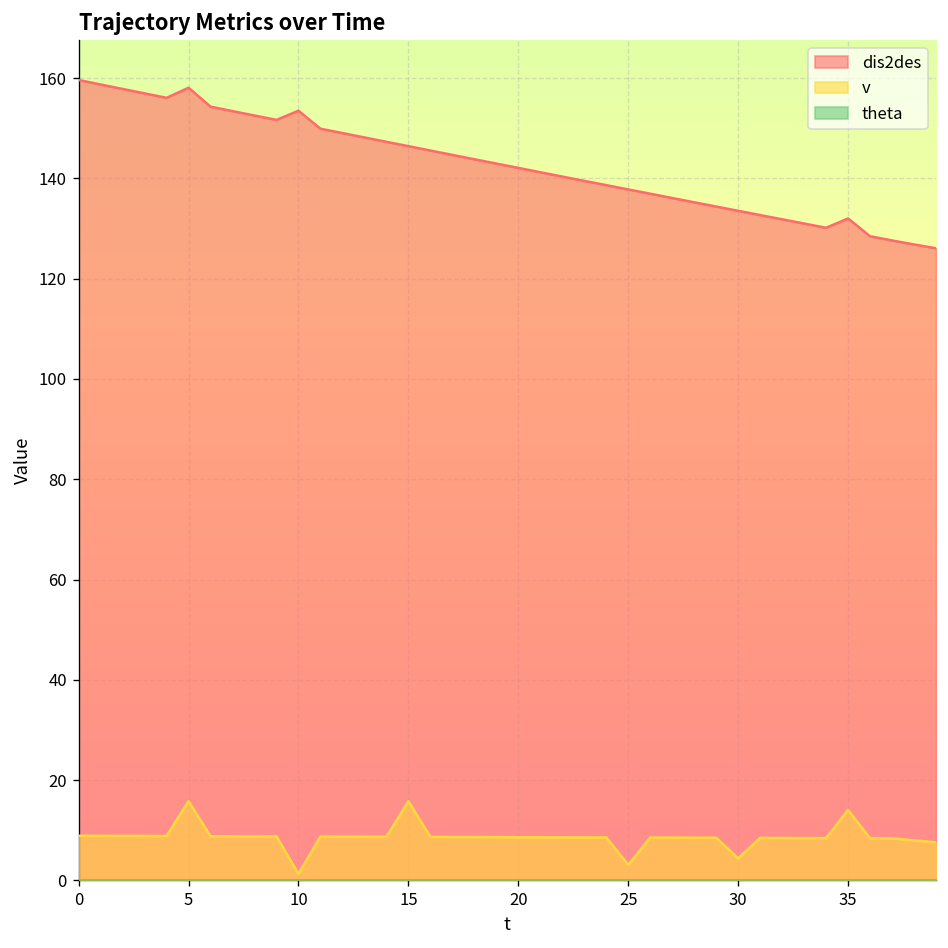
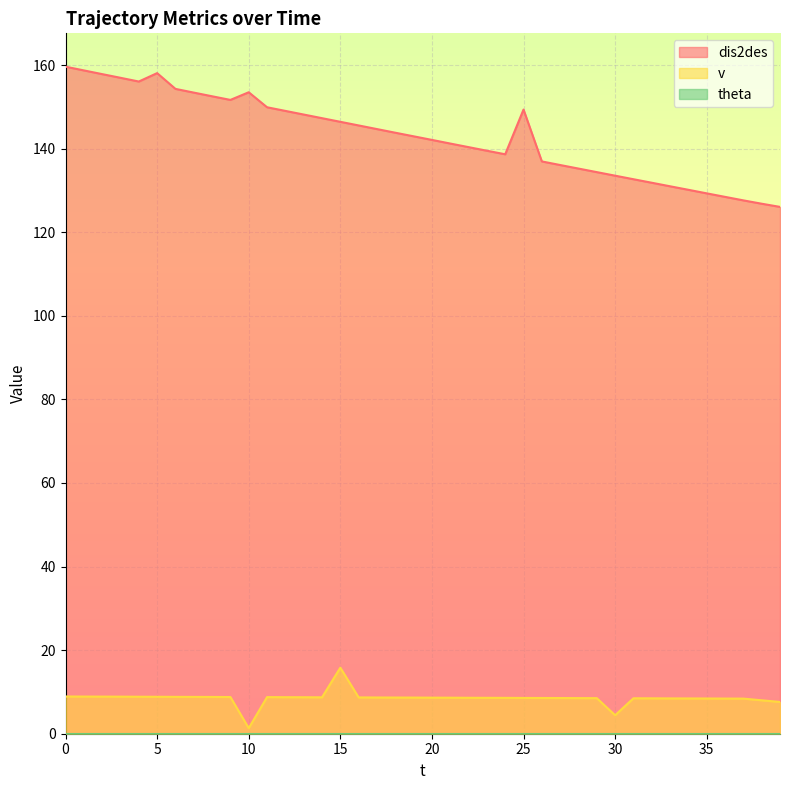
v, 5: 16 -> 9
dis2des, 25: 138 -> 149
v, 25: 3 -> 9
dis2des, 35: 132 -> 129
v, 35: 14 -> 8
